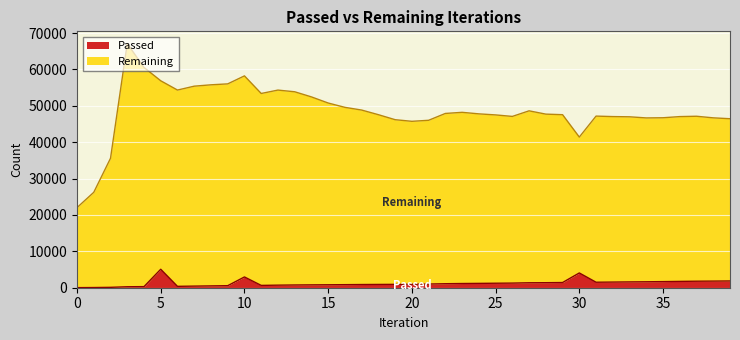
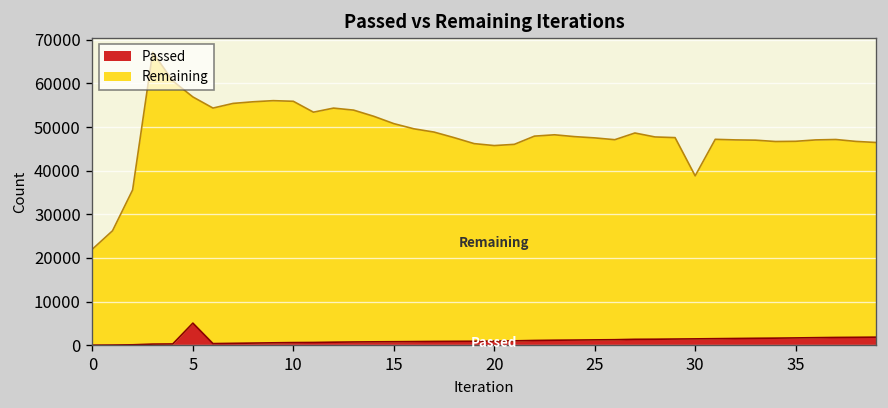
Passed, 10: 3000 -> 1000
Passed, 30: 4000 -> 1000
